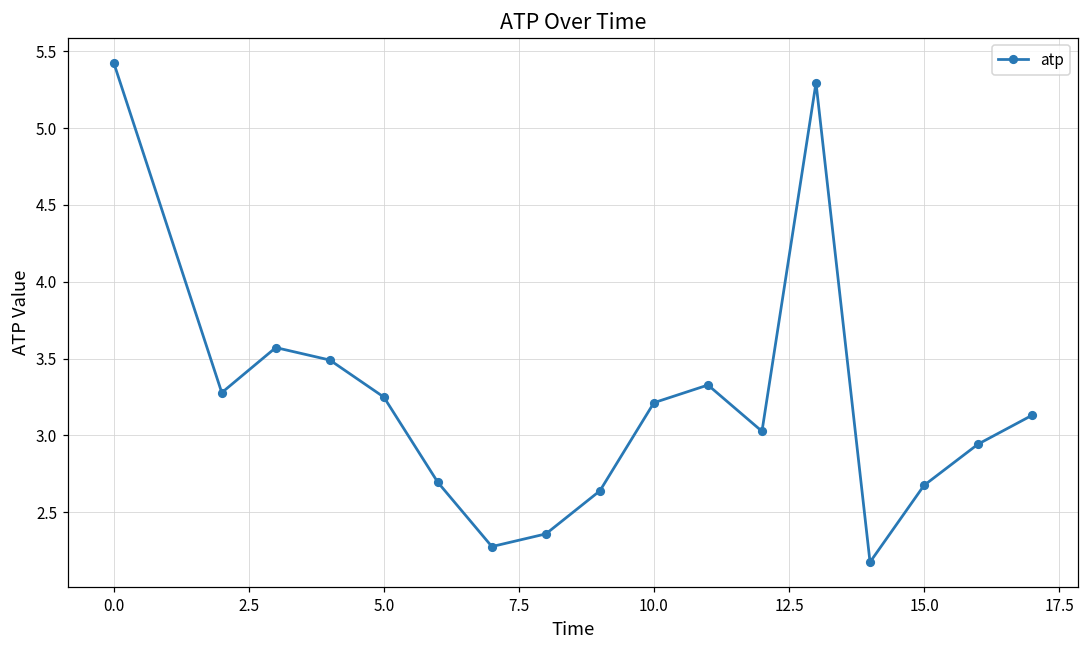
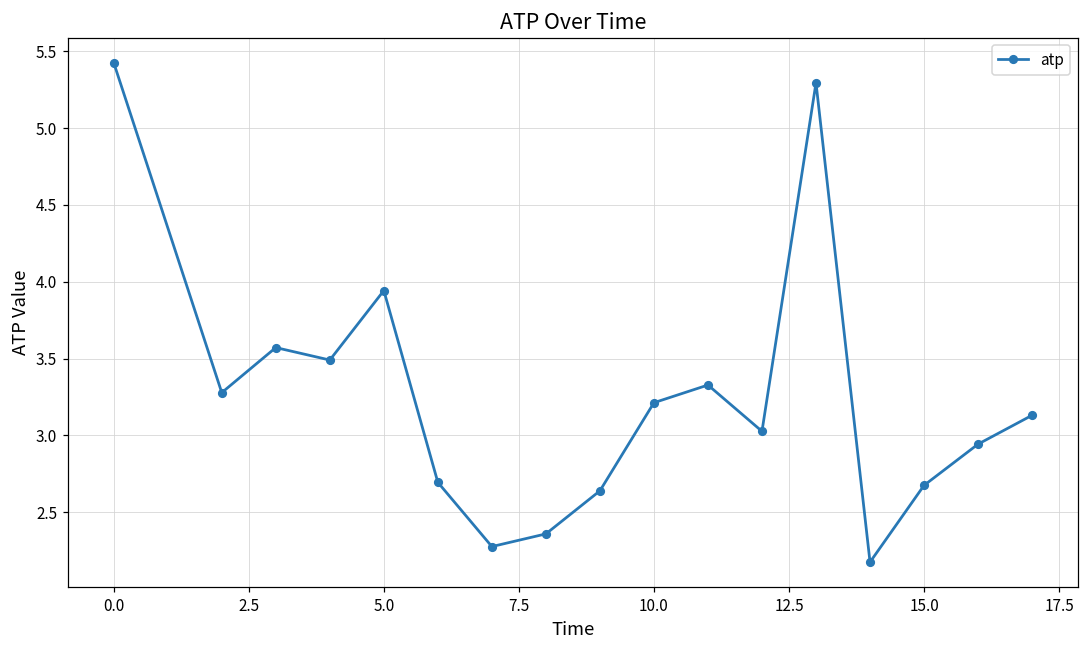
5.0: 3.25 -> 3.94
